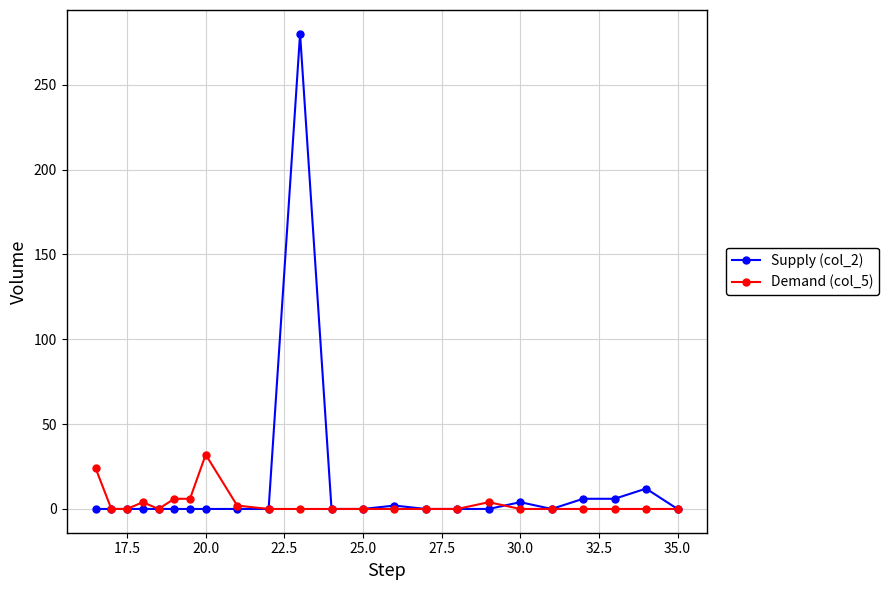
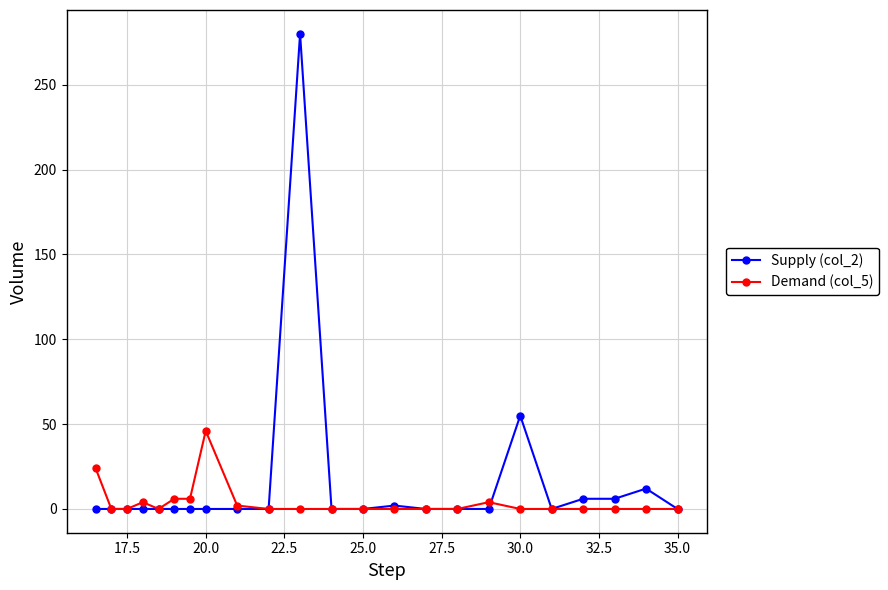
Demand (col_5), 20.0: 32 -> 46
Supply (col_2), 30.0: 4 -> 55
